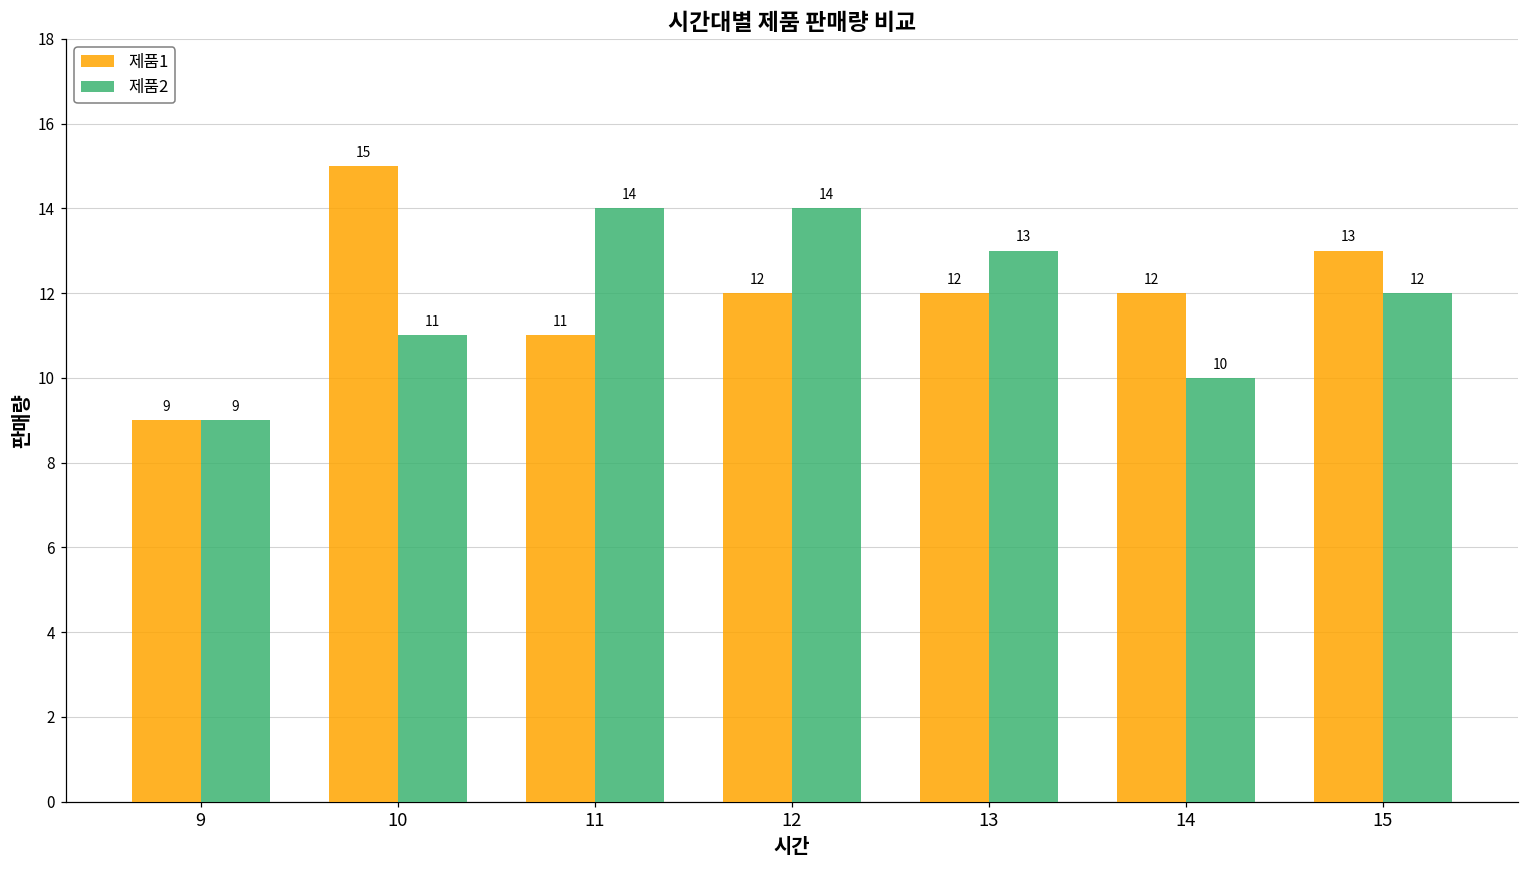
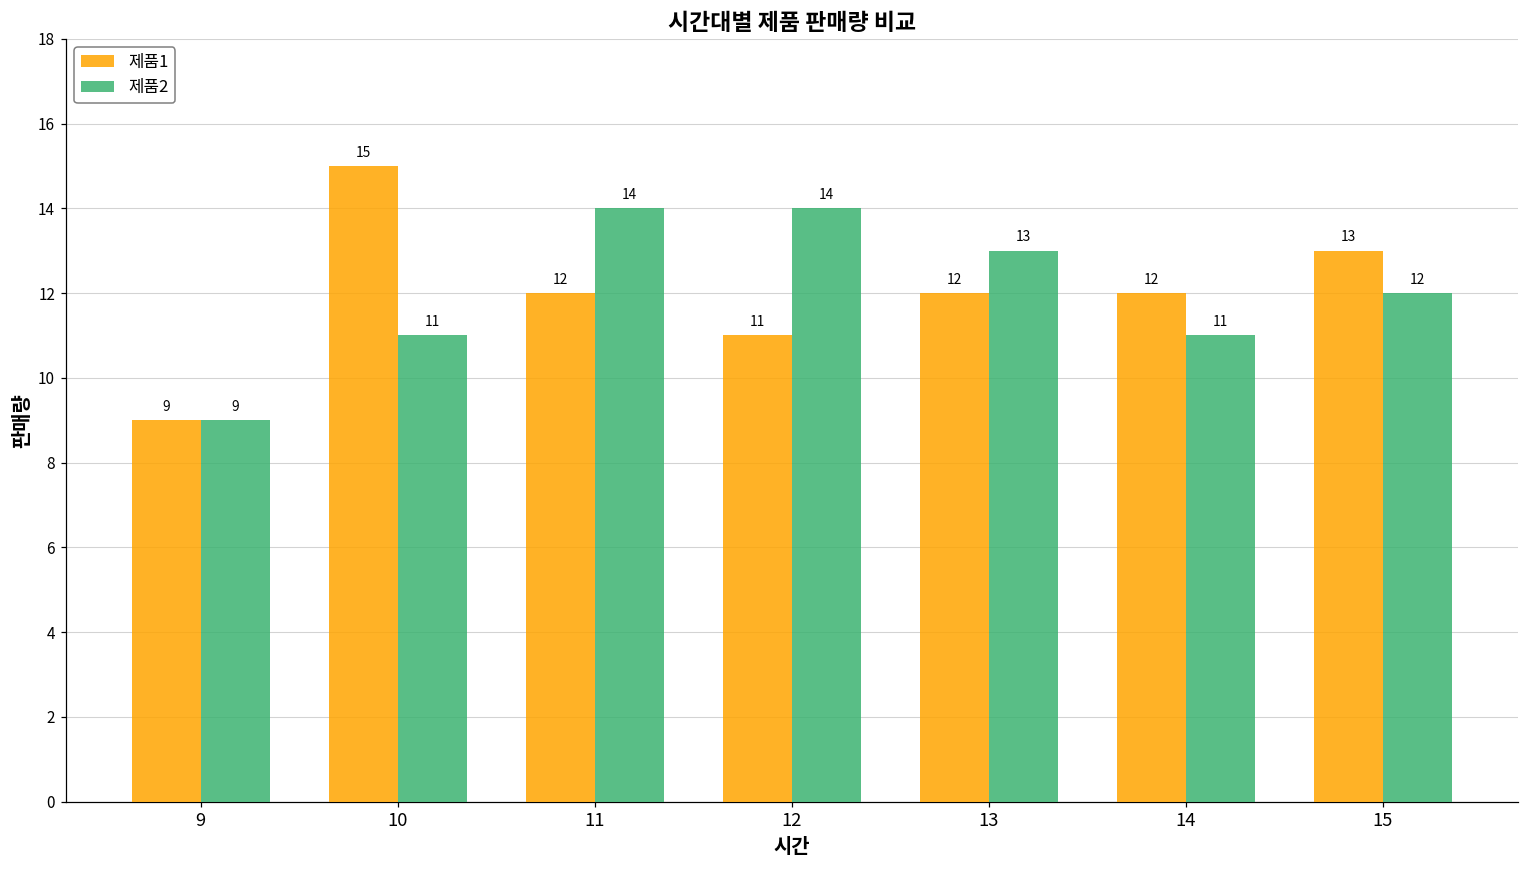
제품1, 11: 11 -> 12
제품1, 12: 12 -> 11
제품2, 14: 10 -> 11
